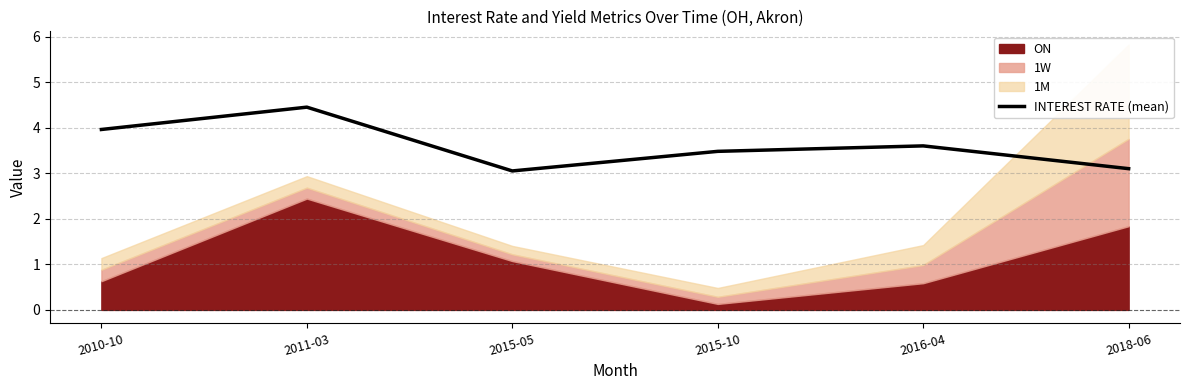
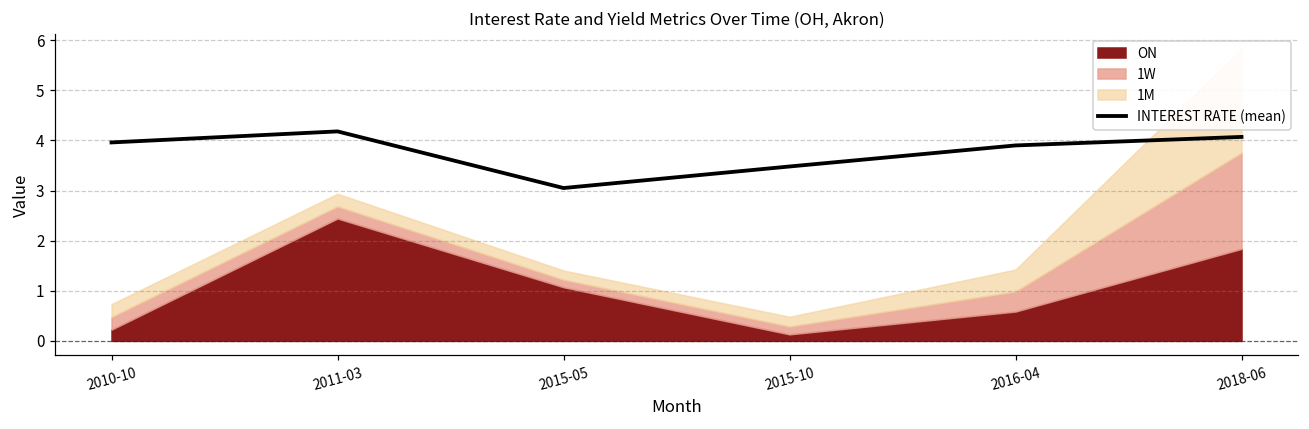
ON, 2010-10: 0.6 -> 0.2
INTEREST RATE (mean), 2011-03: 4.5 -> 4.2
INTEREST RATE (mean), 2016-04: 3.6 -> 3.9
INTEREST RATE (mean), 2018-06: 3.1 -> 4.1
